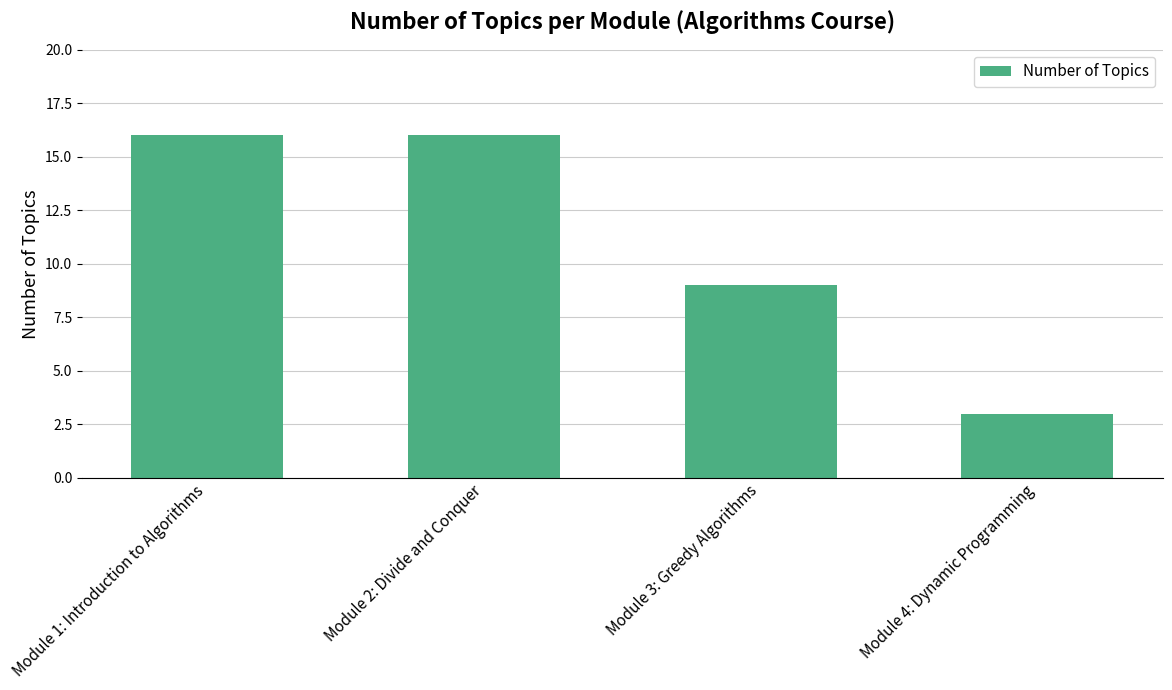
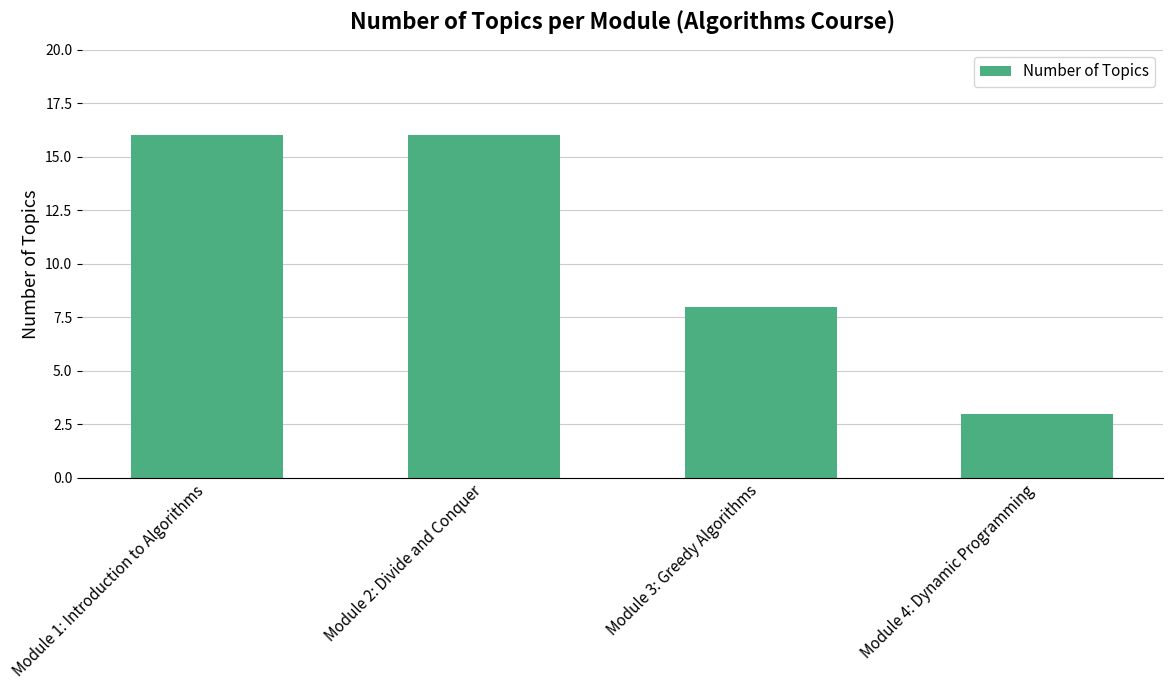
Module 3: Greedy Algorithms: 9 -> 8
